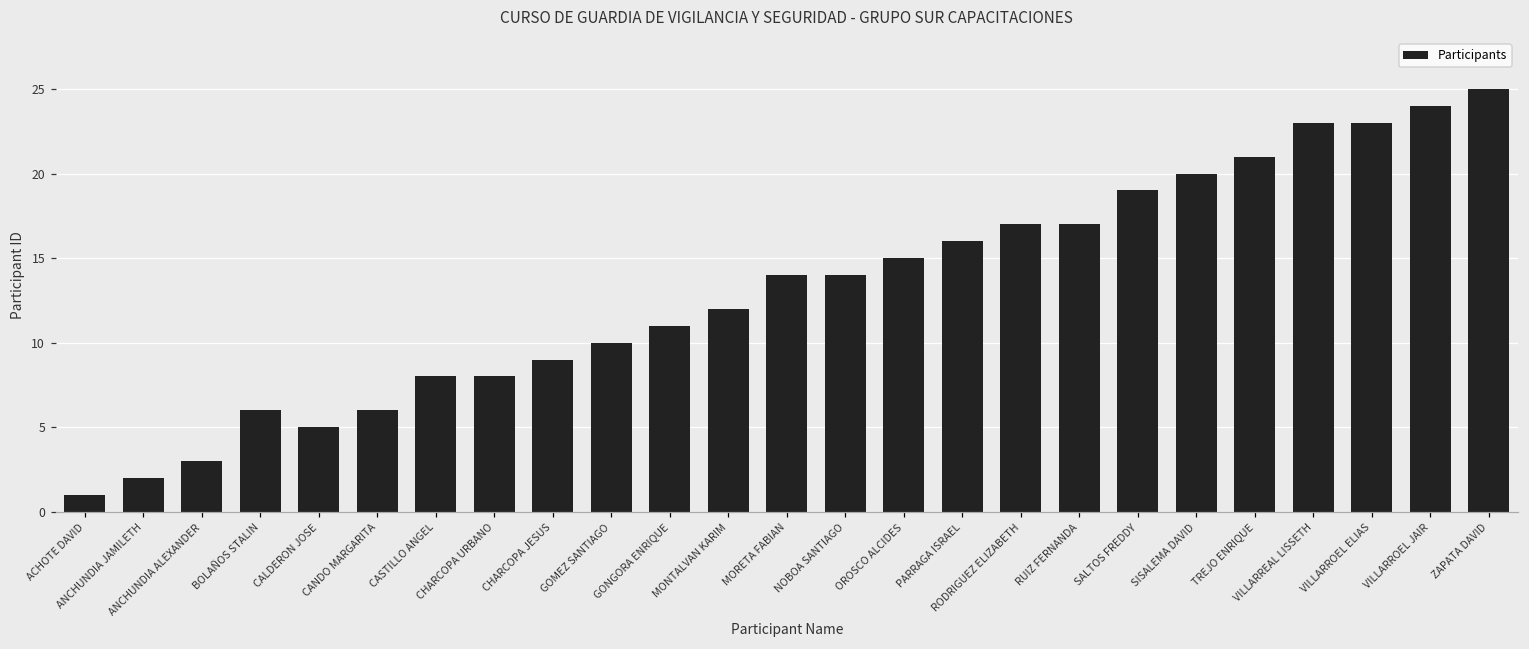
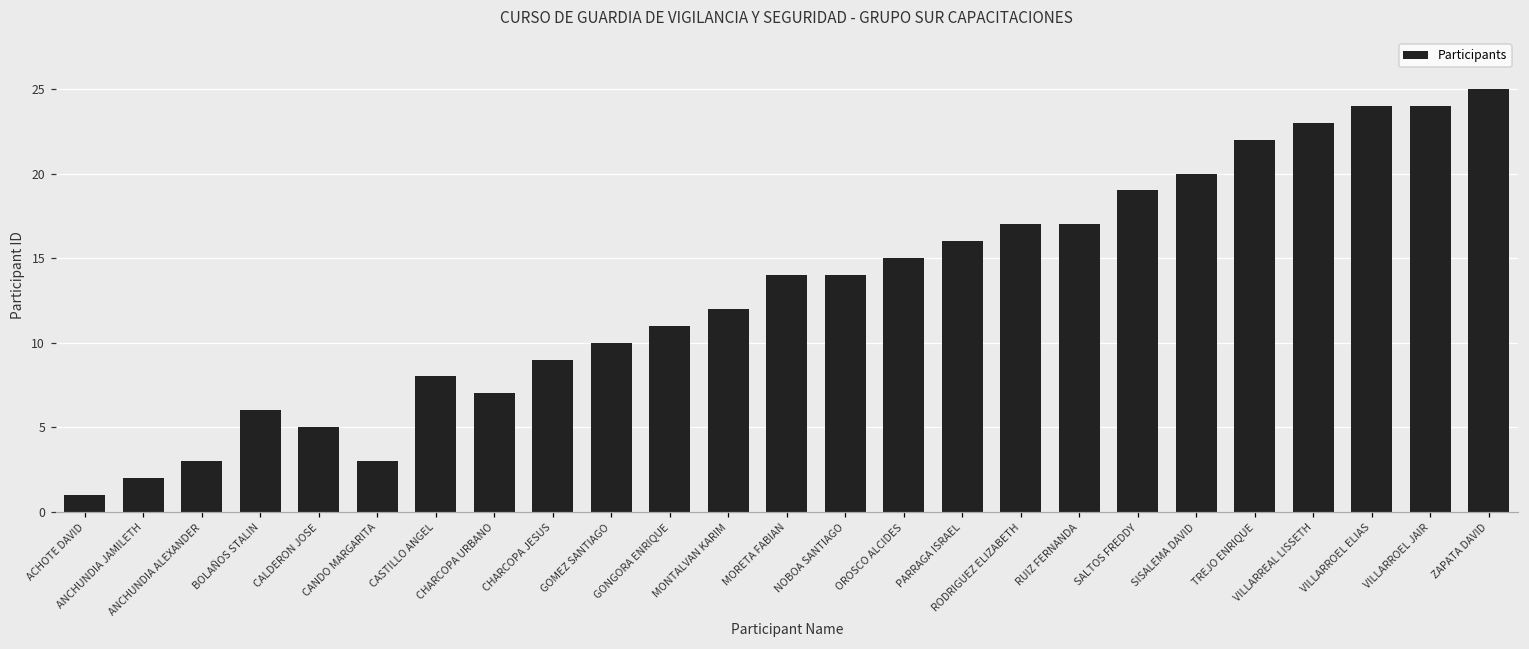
CANDO MARGARITA: 6 -> 3
CHARCOPA URBANO: 8 -> 7
TREJO ENRIQUE: 21 -> 22
VILLARROEL ELIAS: 23 -> 24
